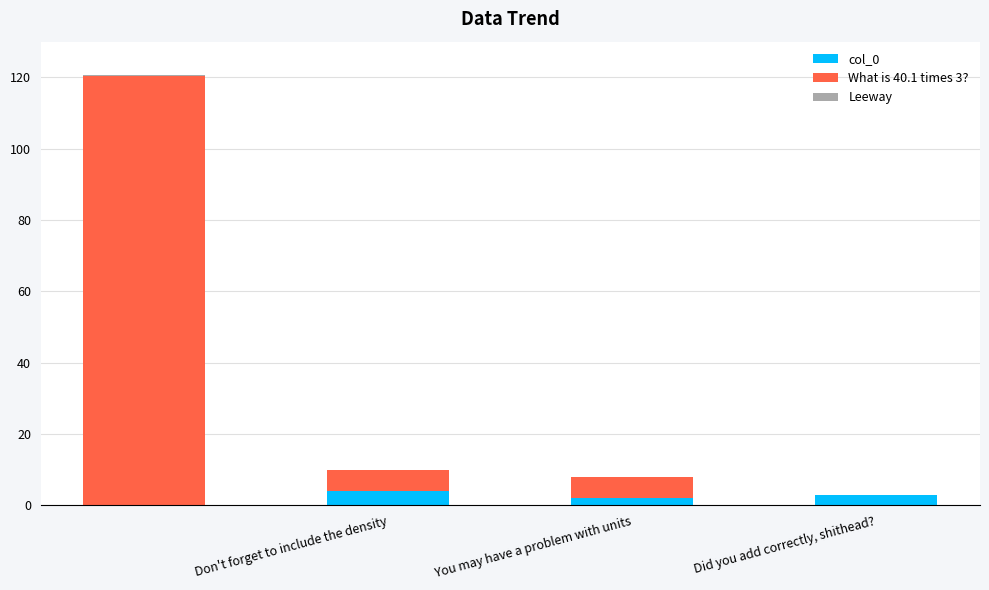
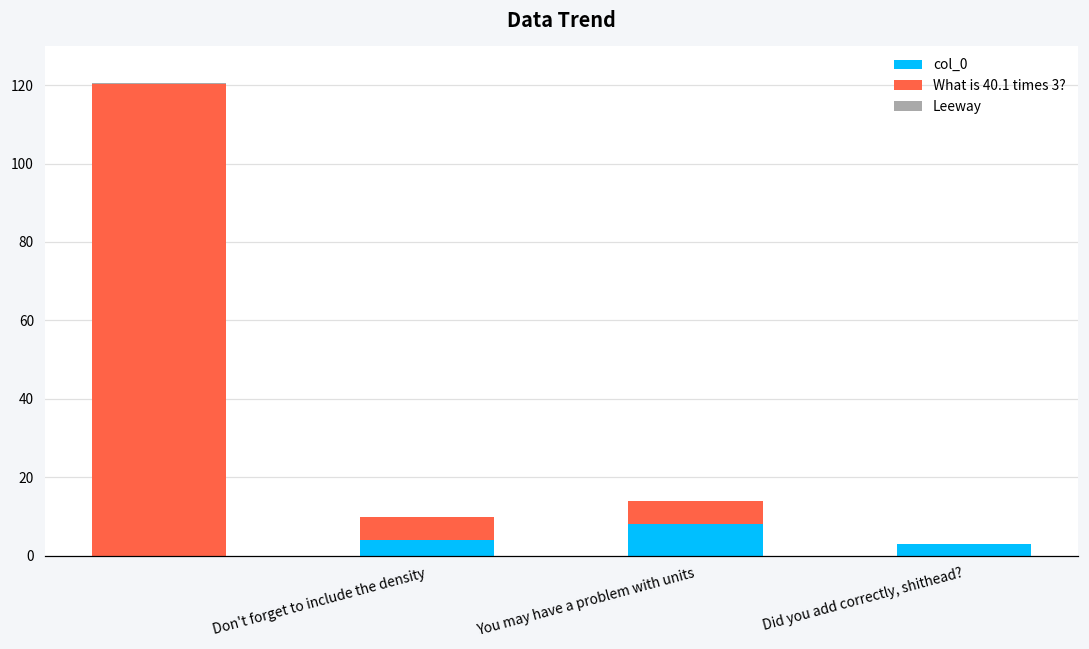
col_0, You may have a problem with units: 2 -> 8
